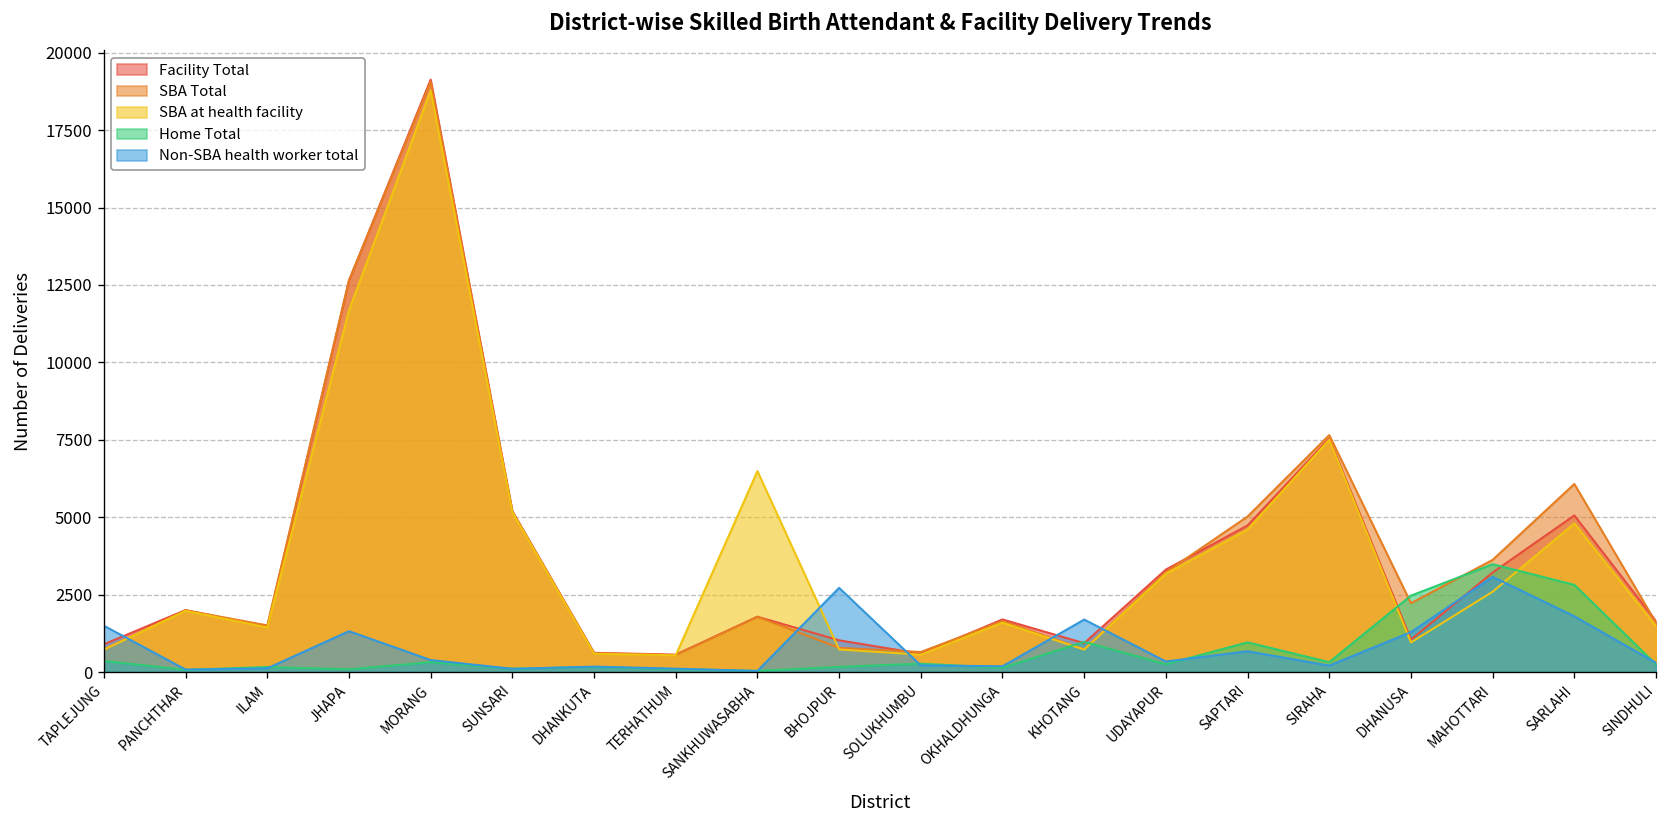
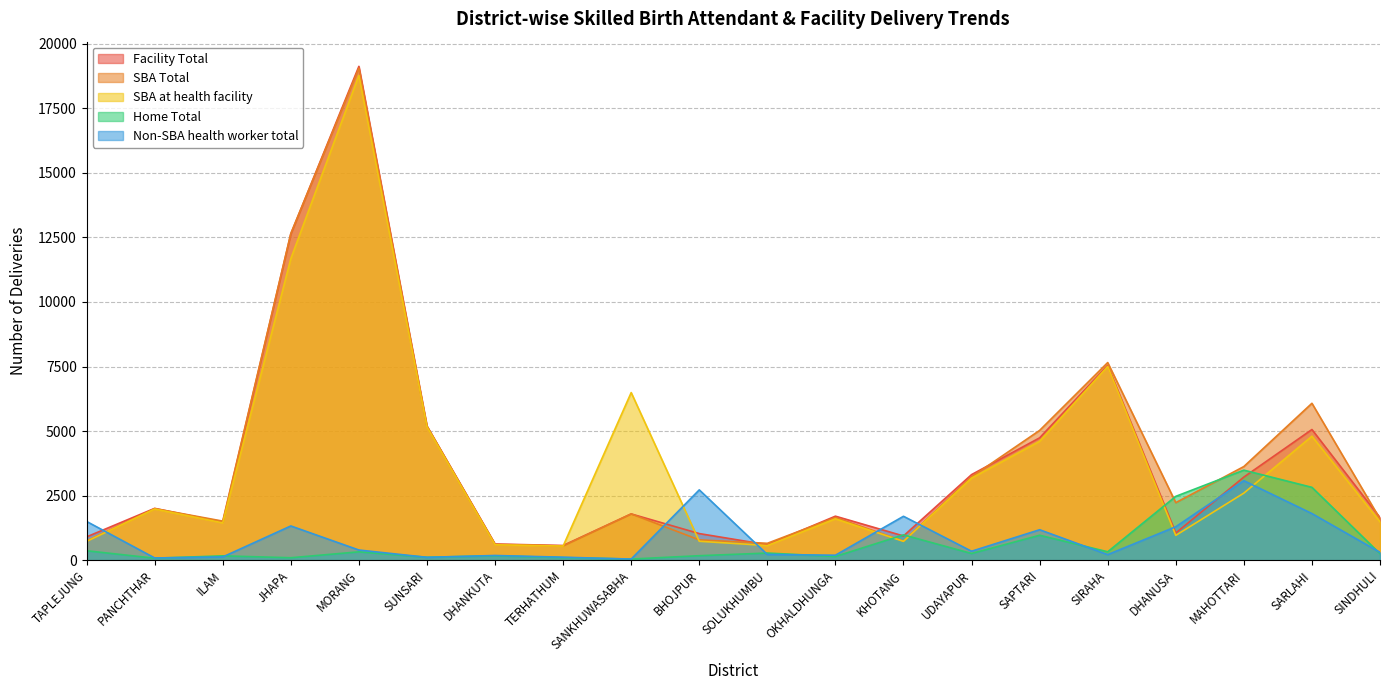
Non-SBA health worker total, SAPTARI: 700 -> 1200
